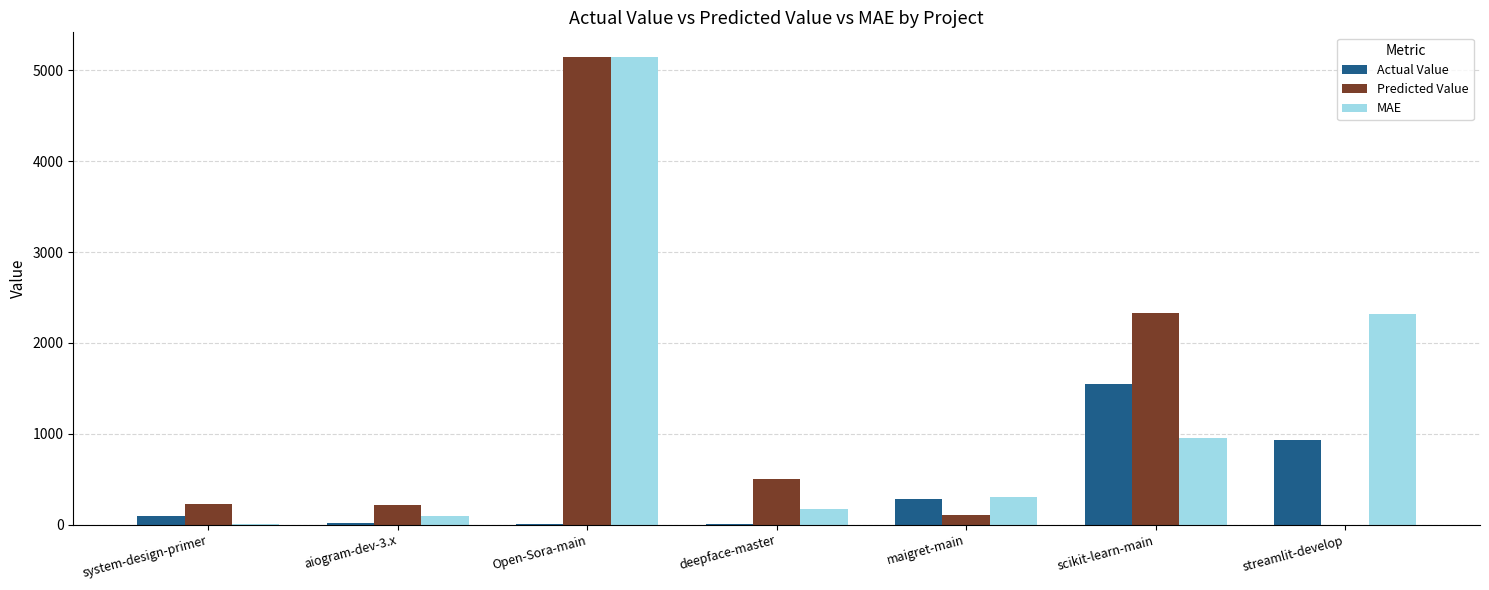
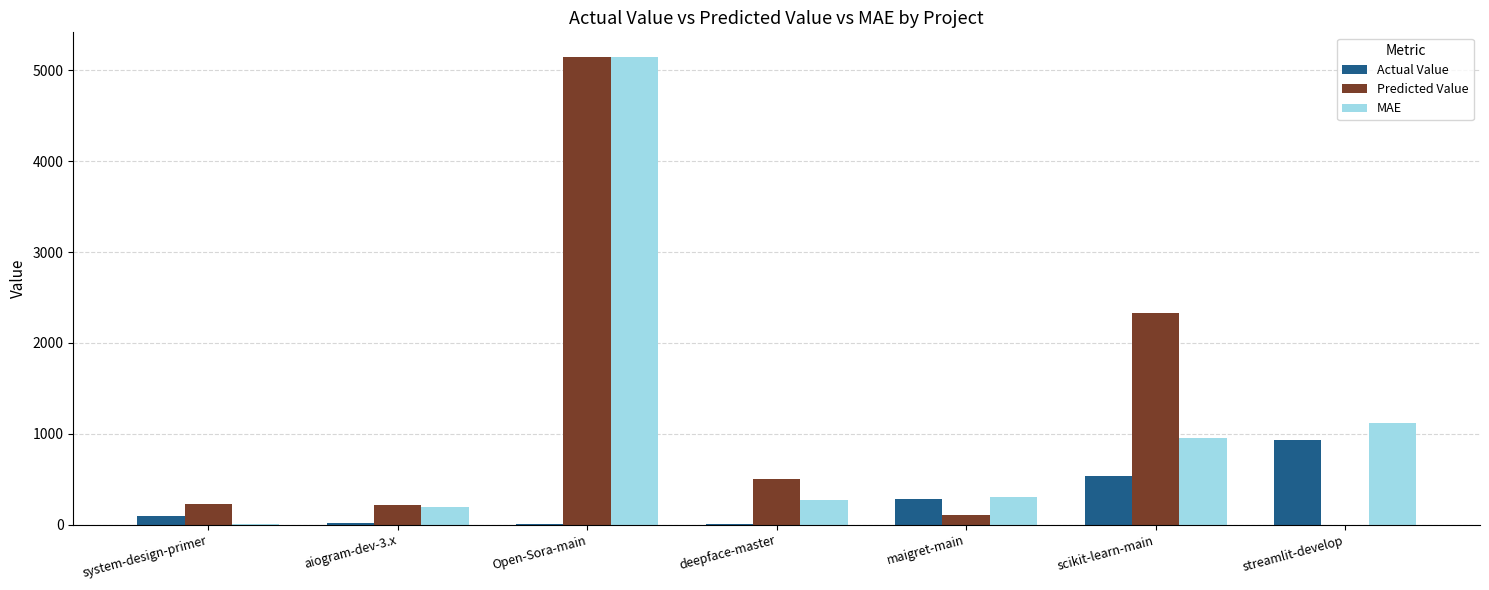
MAE, aiogram-dev-3.x: 100 -> 200
MAE, deepface-master: 200 -> 300
Actual Value, scikit-learn-main: 1500 -> 500
MAE, streamlit-develop: 2300 -> 1100
